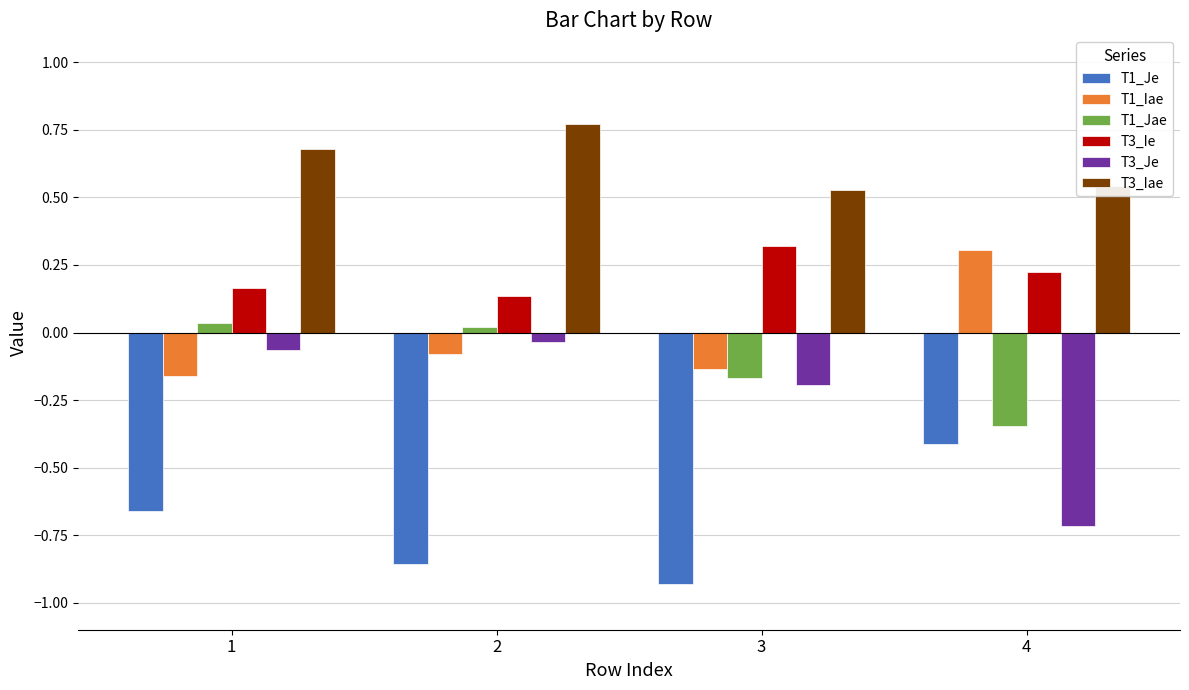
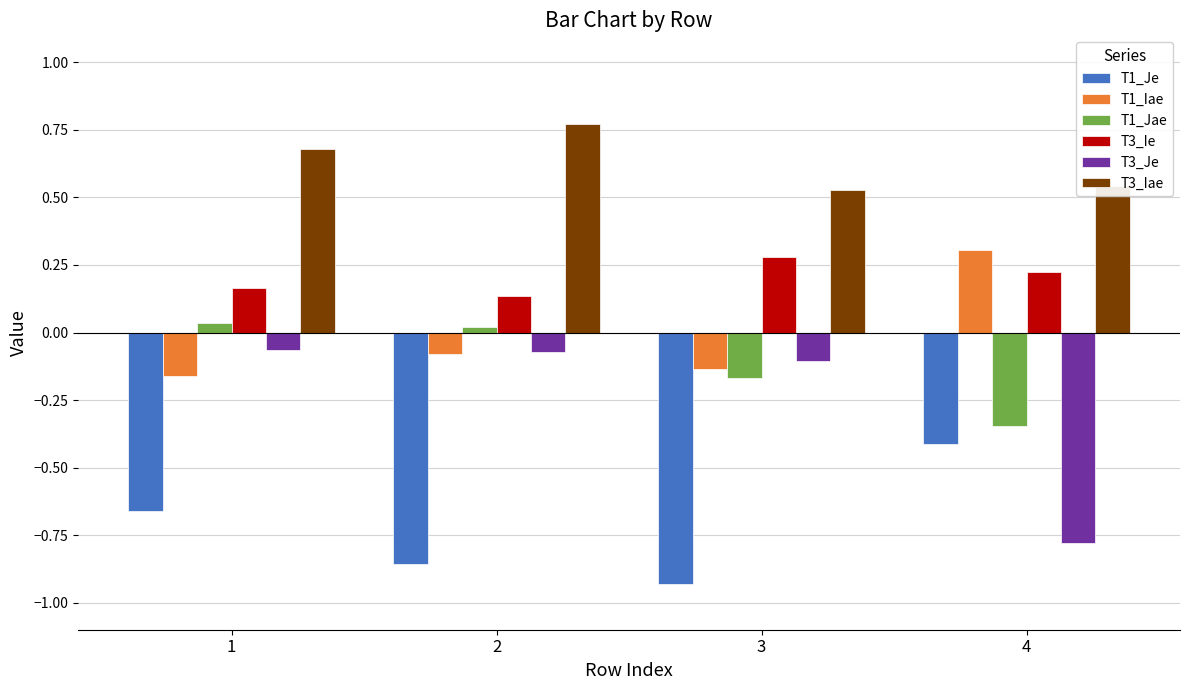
T3_Je, 2: -0.03 -> -0.07
T3_Ie, 3: 0.32 -> 0.28
T3_Je, 3: -0.19 -> -0.10
T3_Je, 4: -0.72 -> -0.78
